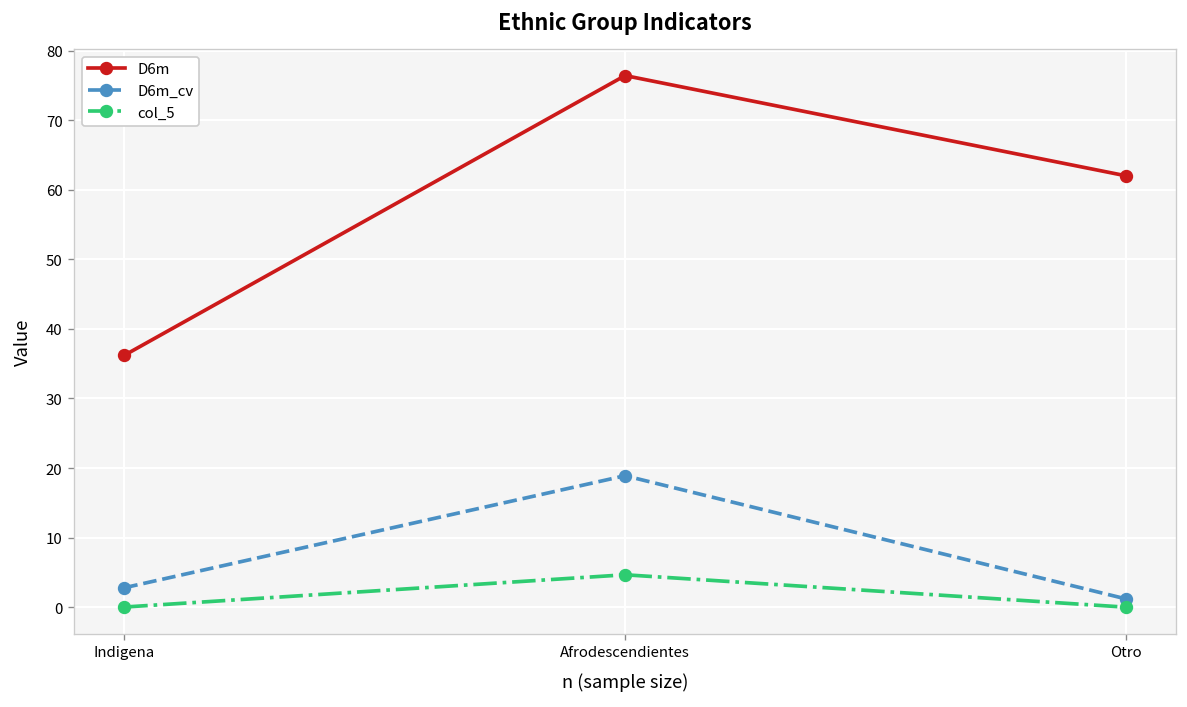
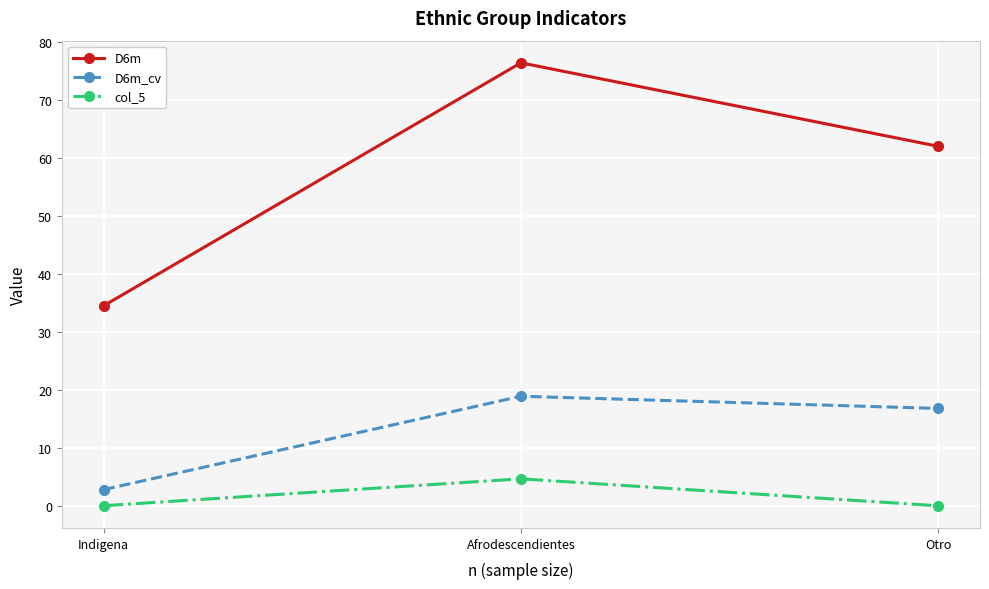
D6m, Indigena: 36 -> 35
D6m_cv, Otro: 1 -> 17
